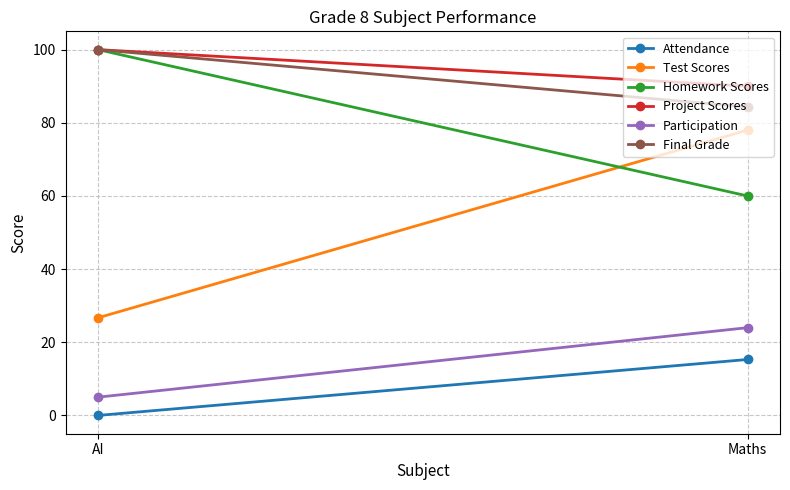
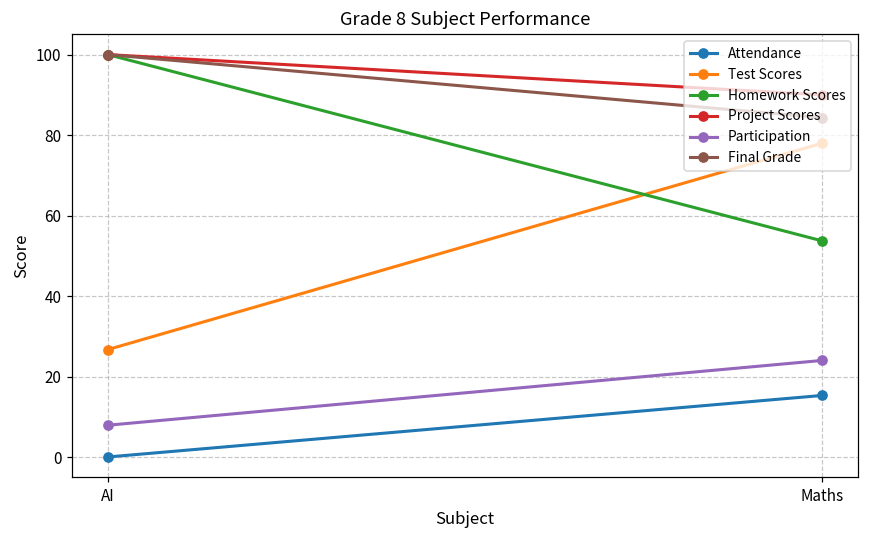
Participation, AI: 5 -> 8
Homework Scores, Maths: 60 -> 54
